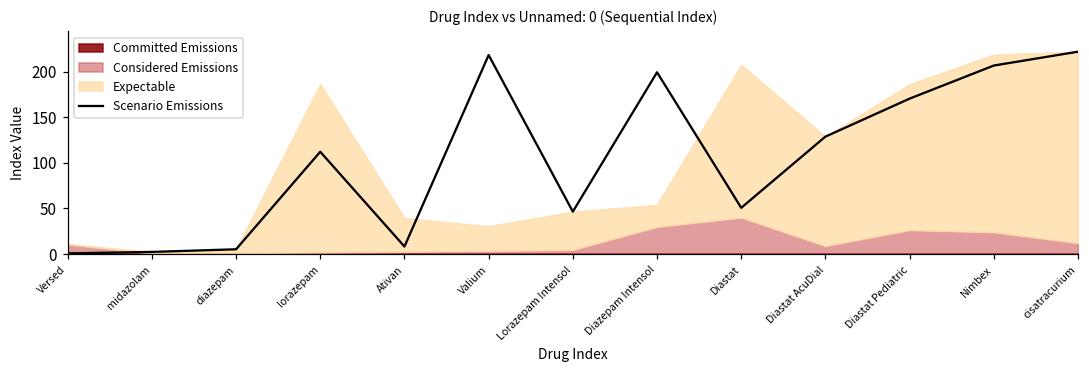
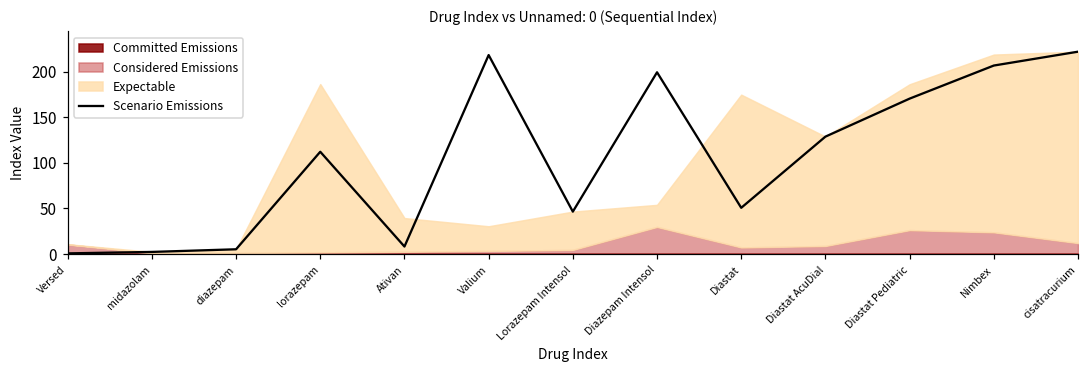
Considered Emissions, Diastat: 40 -> 10
